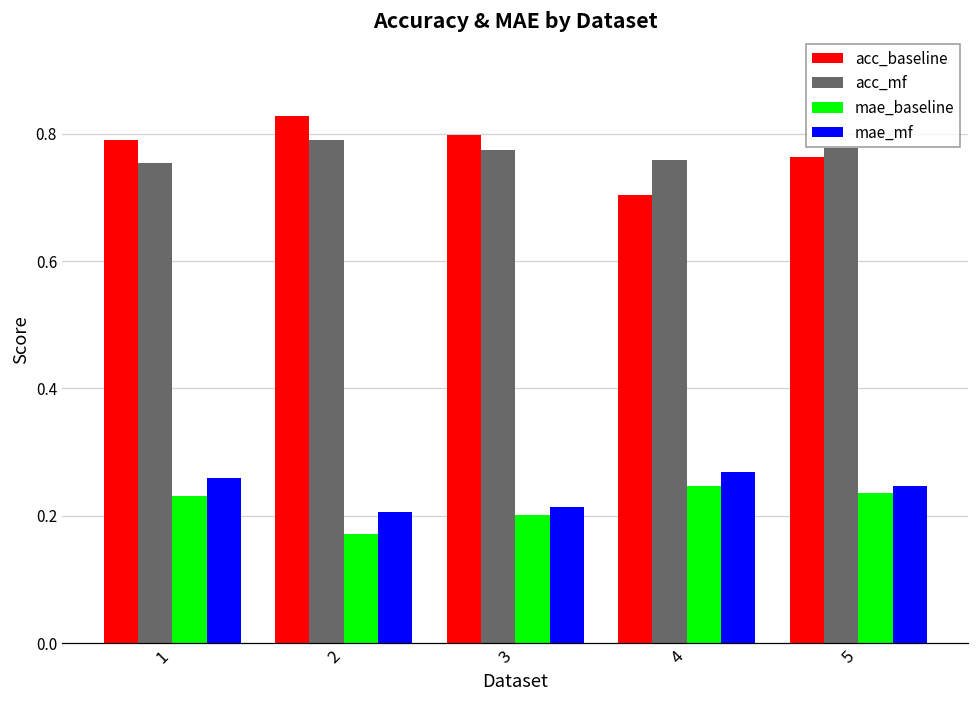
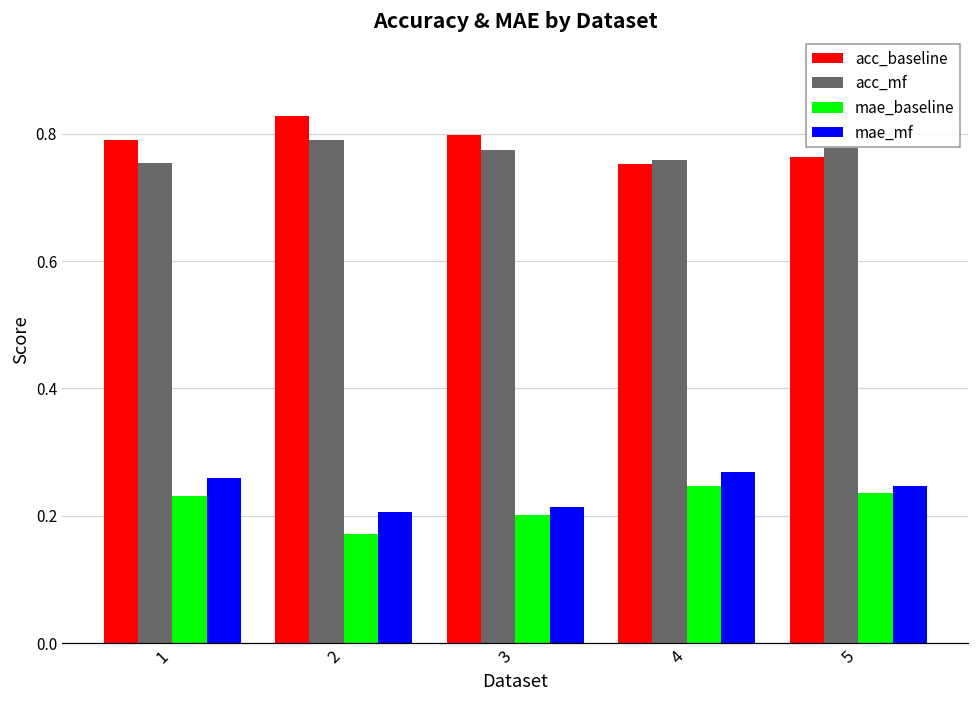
acc_baseline, 4: 0.70 -> 0.75
